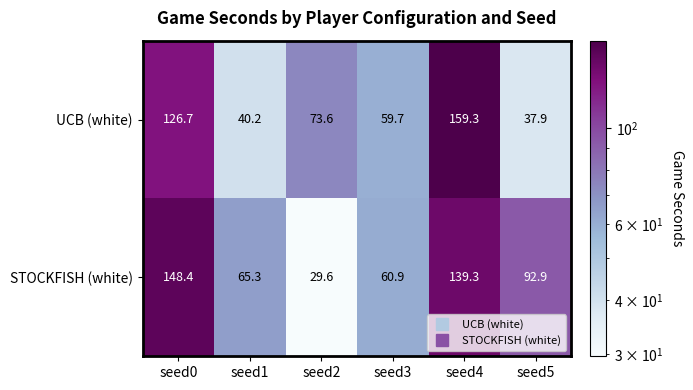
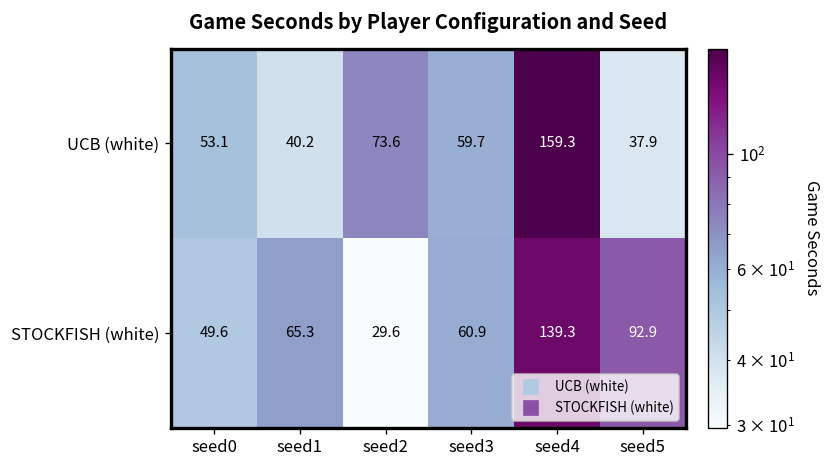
UCB (white), seed0: 126.7 -> 53.1
STOCKFISH (white), seed0: 148.4 -> 49.6
